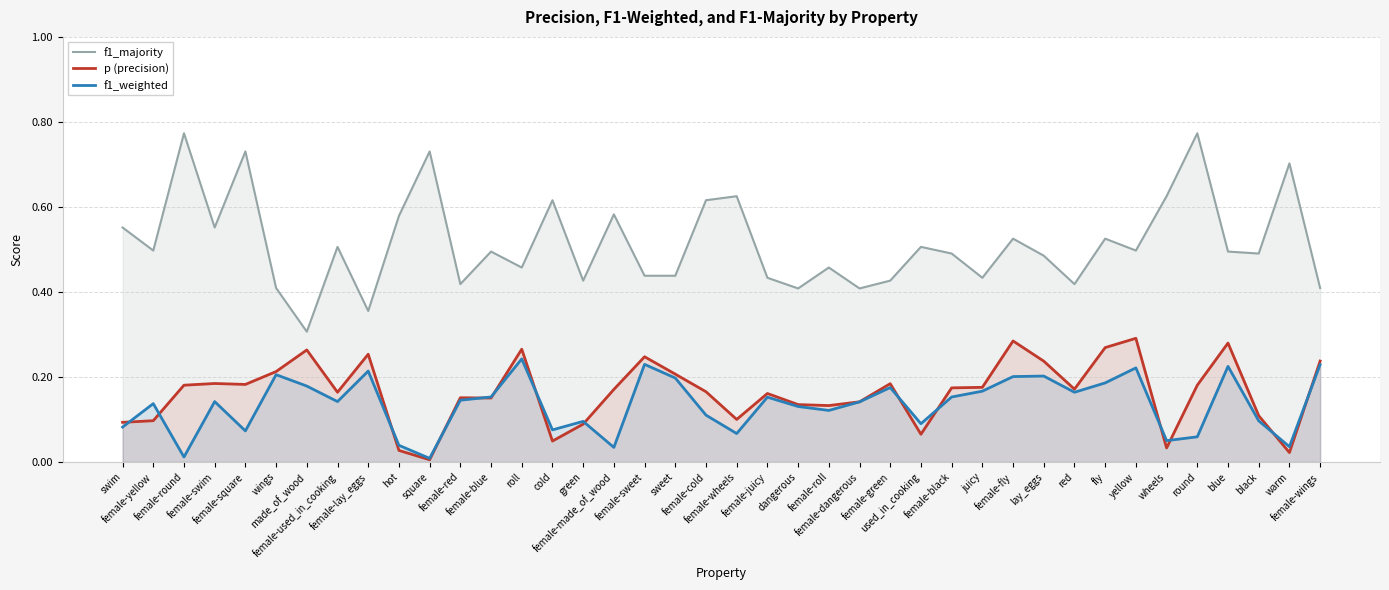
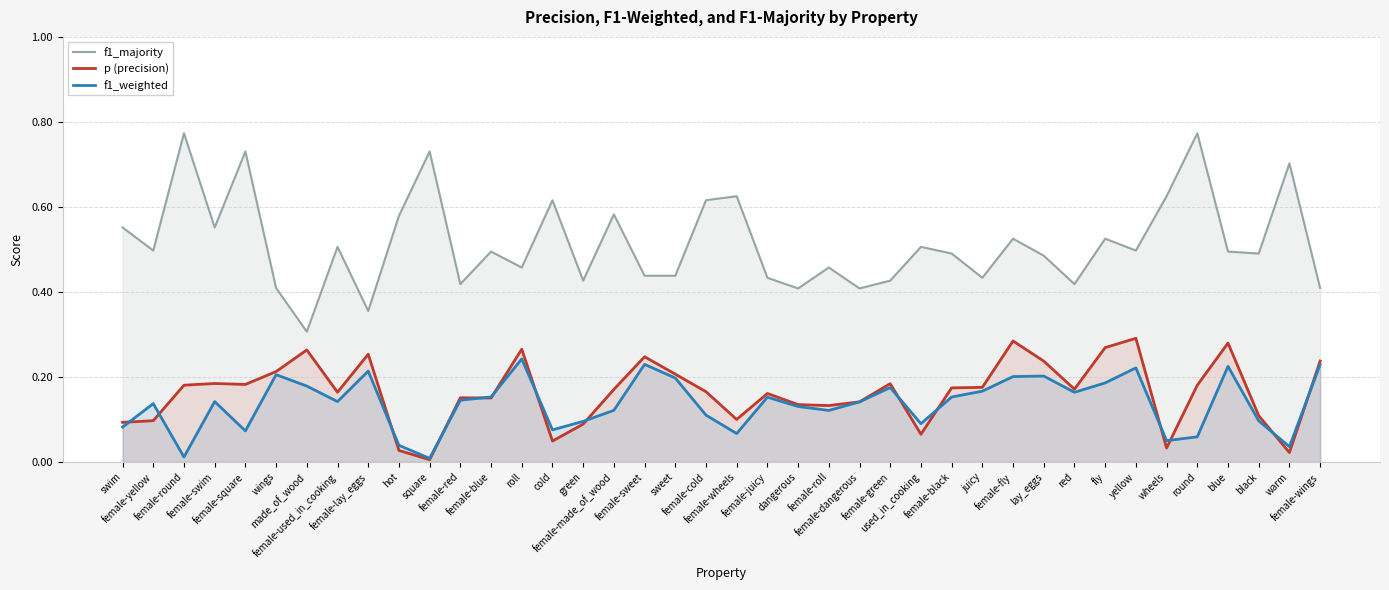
f1_weighted, female-made_of_wood: 0.03 -> 0.12
